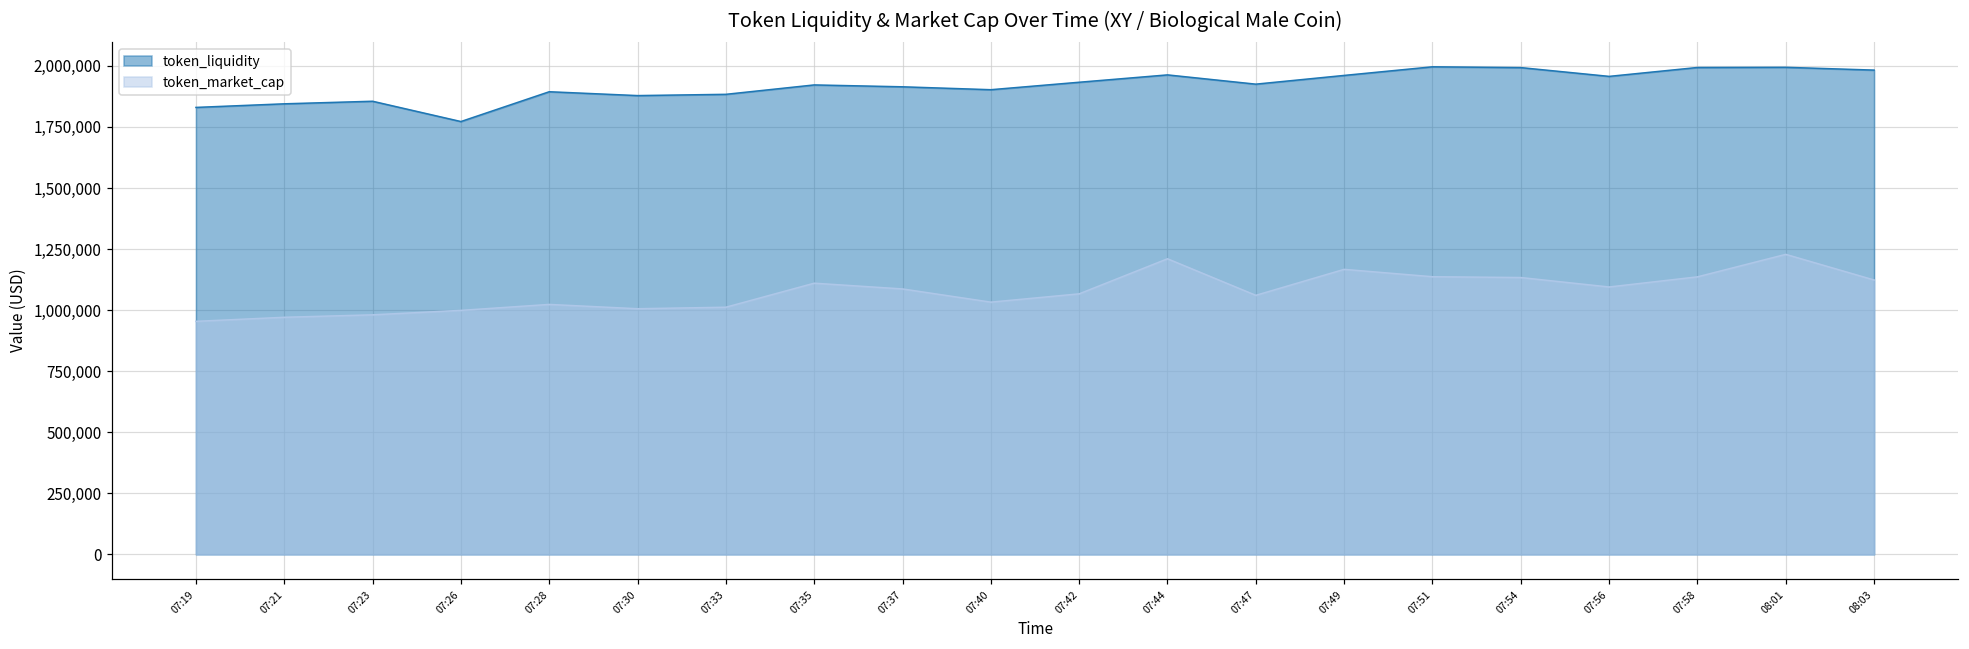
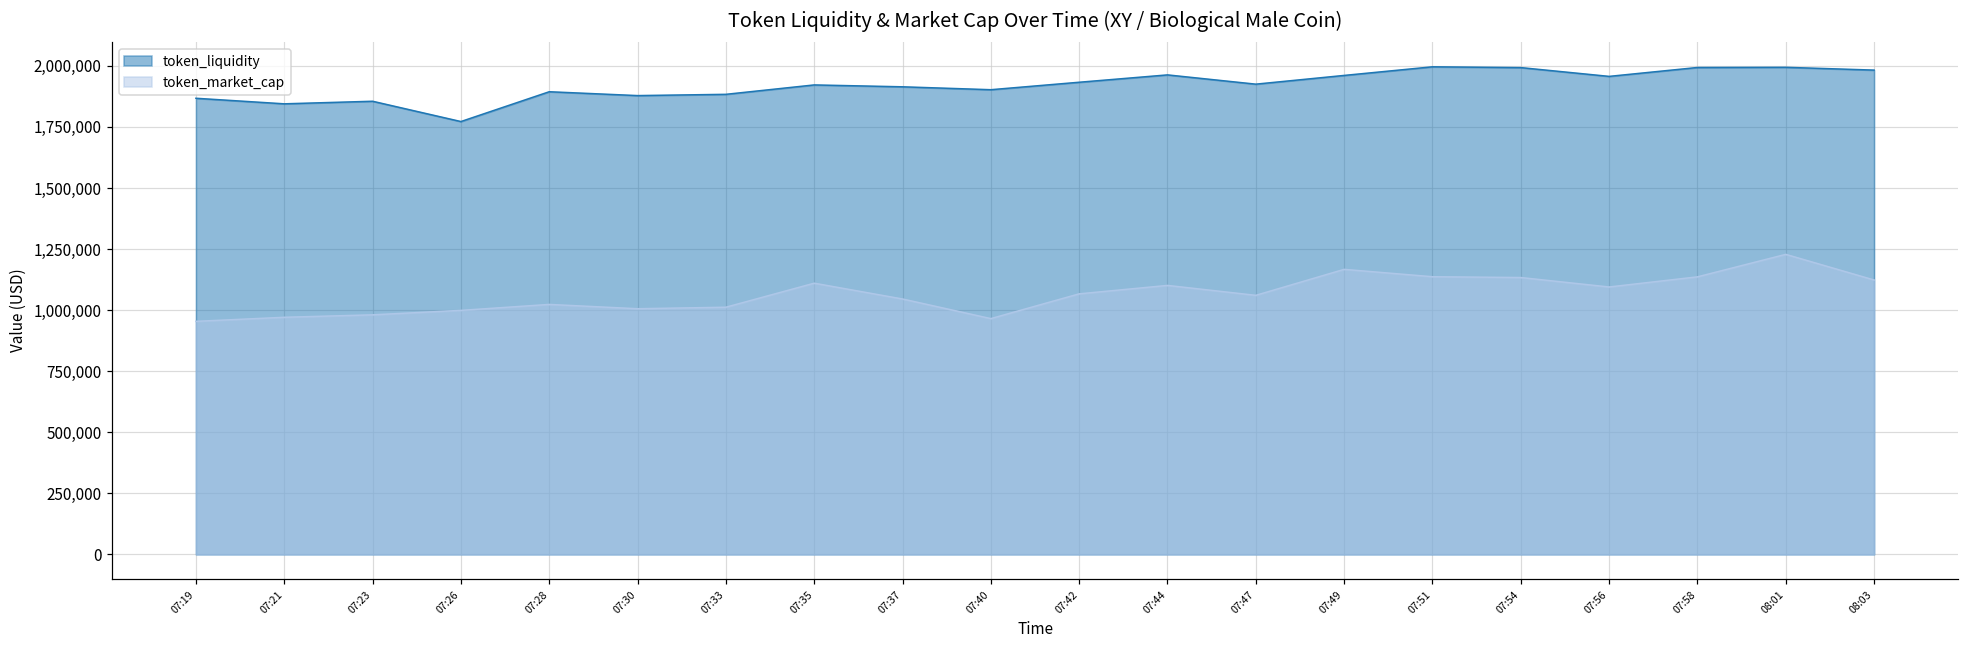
token_liquidity, 07:19: 1,830,000 -> 1,870,000
token_market_cap, 07:37: 1,090,000 -> 1,050,000
token_market_cap, 07:40: 1,030,000 -> 970,000
token_market_cap, 07:44: 1,210,000 -> 1,100,000
